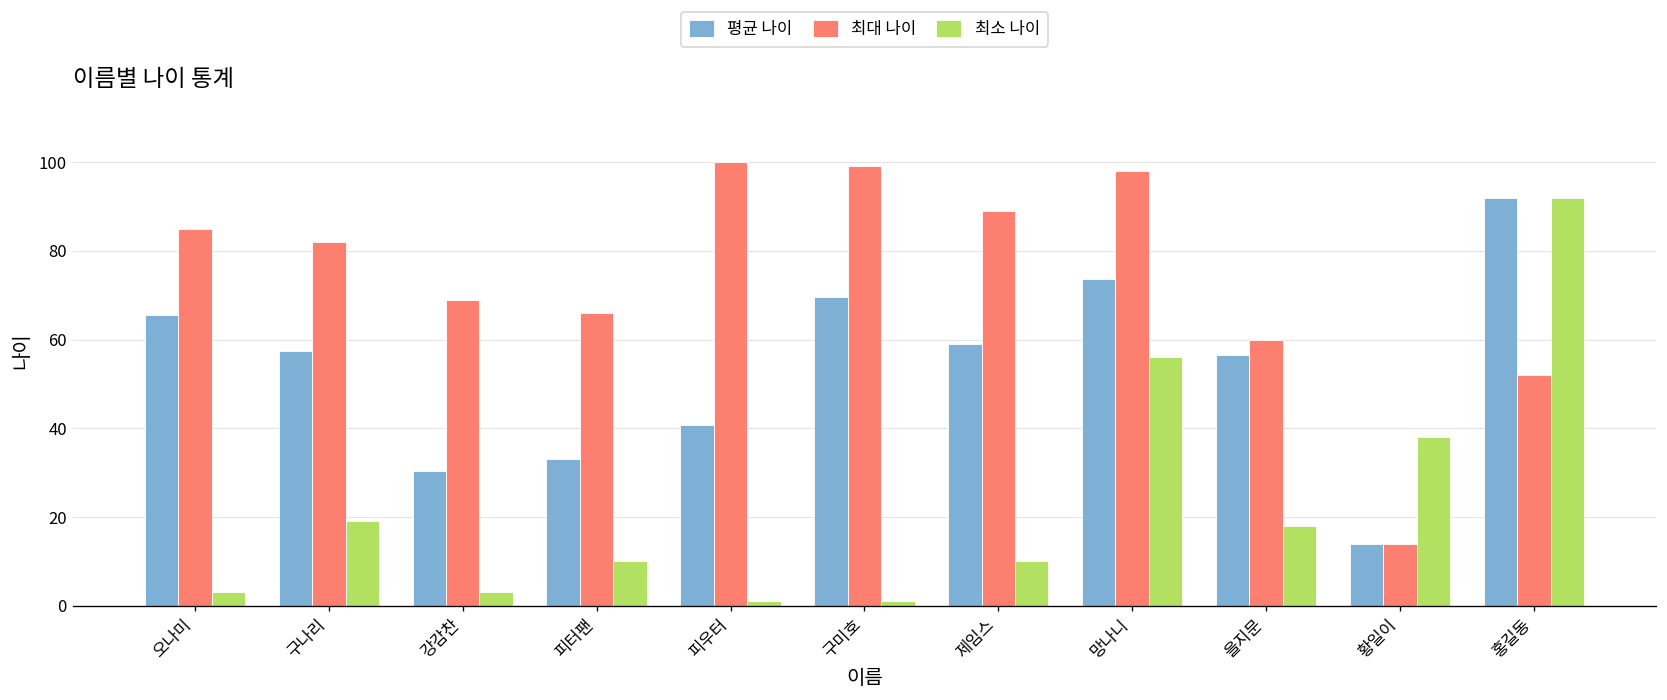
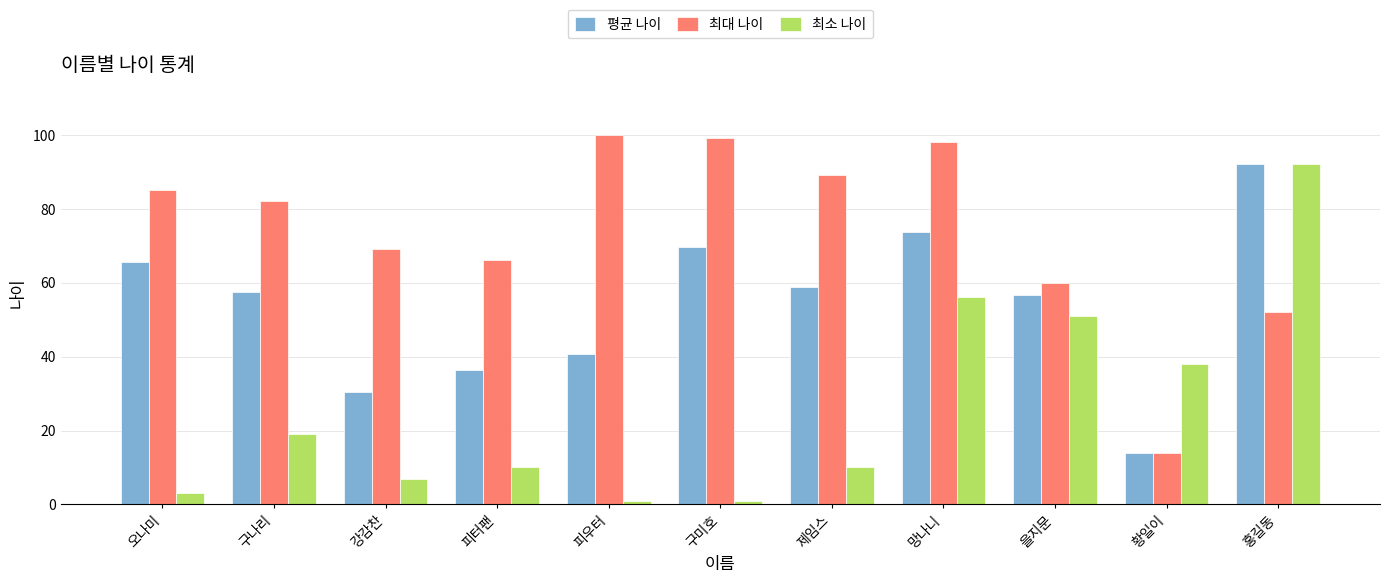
최소 나이, 강감찬: 3 -> 7
평균 나이, 피터팬: 33 -> 36
최소 나이, 을지문: 18 -> 51
